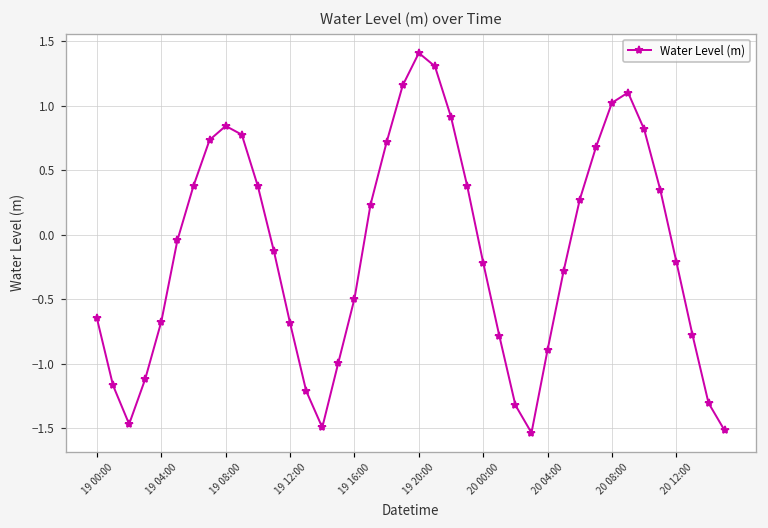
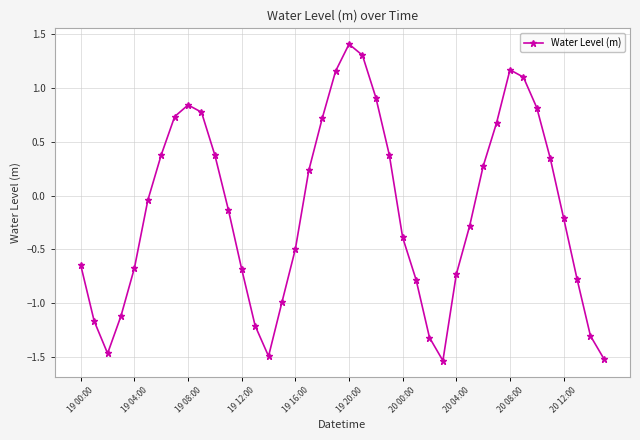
20 00:00: -0.22 -> -0.39
20 04:00: -0.89 -> -0.73
20 08:00: 1.02 -> 1.17
